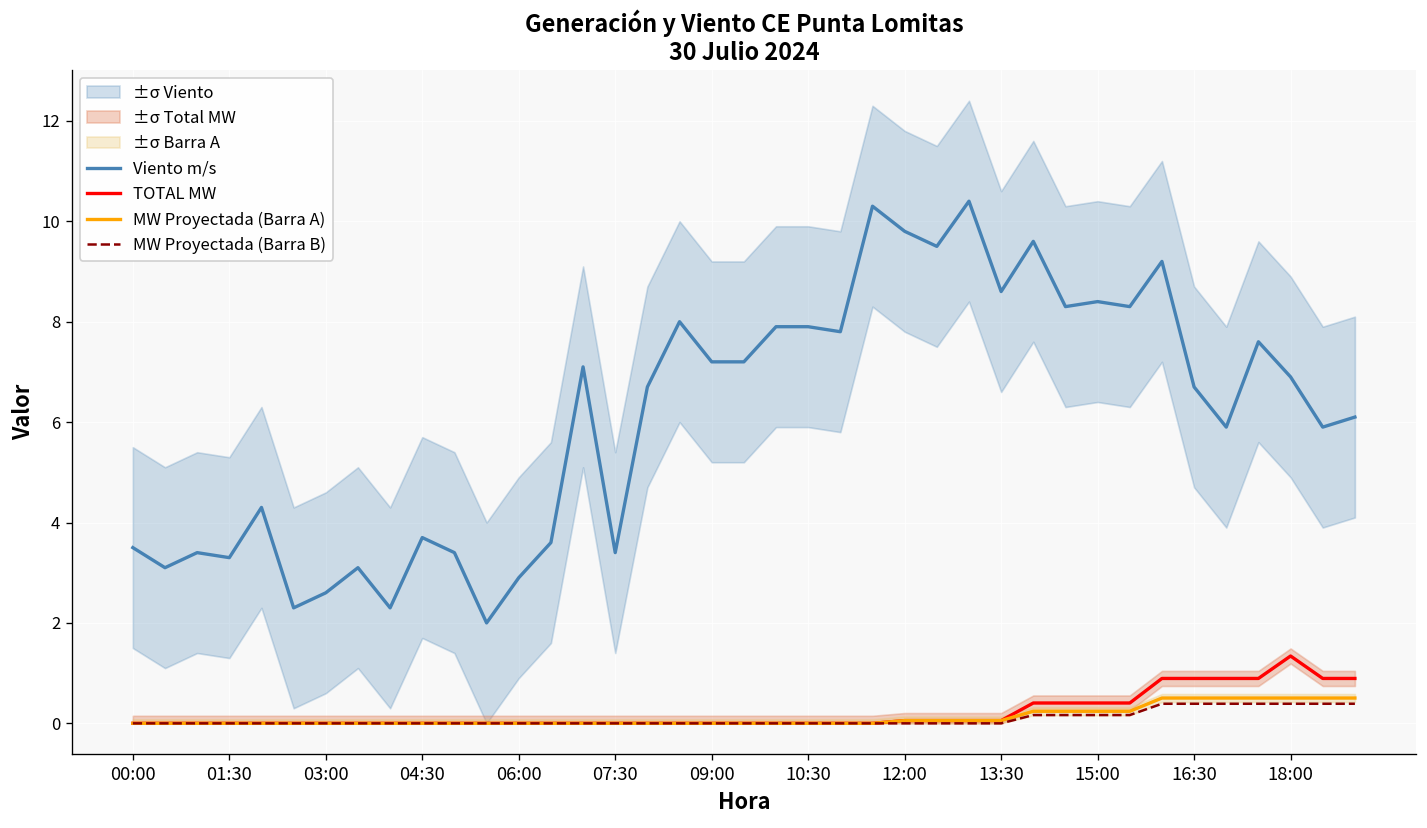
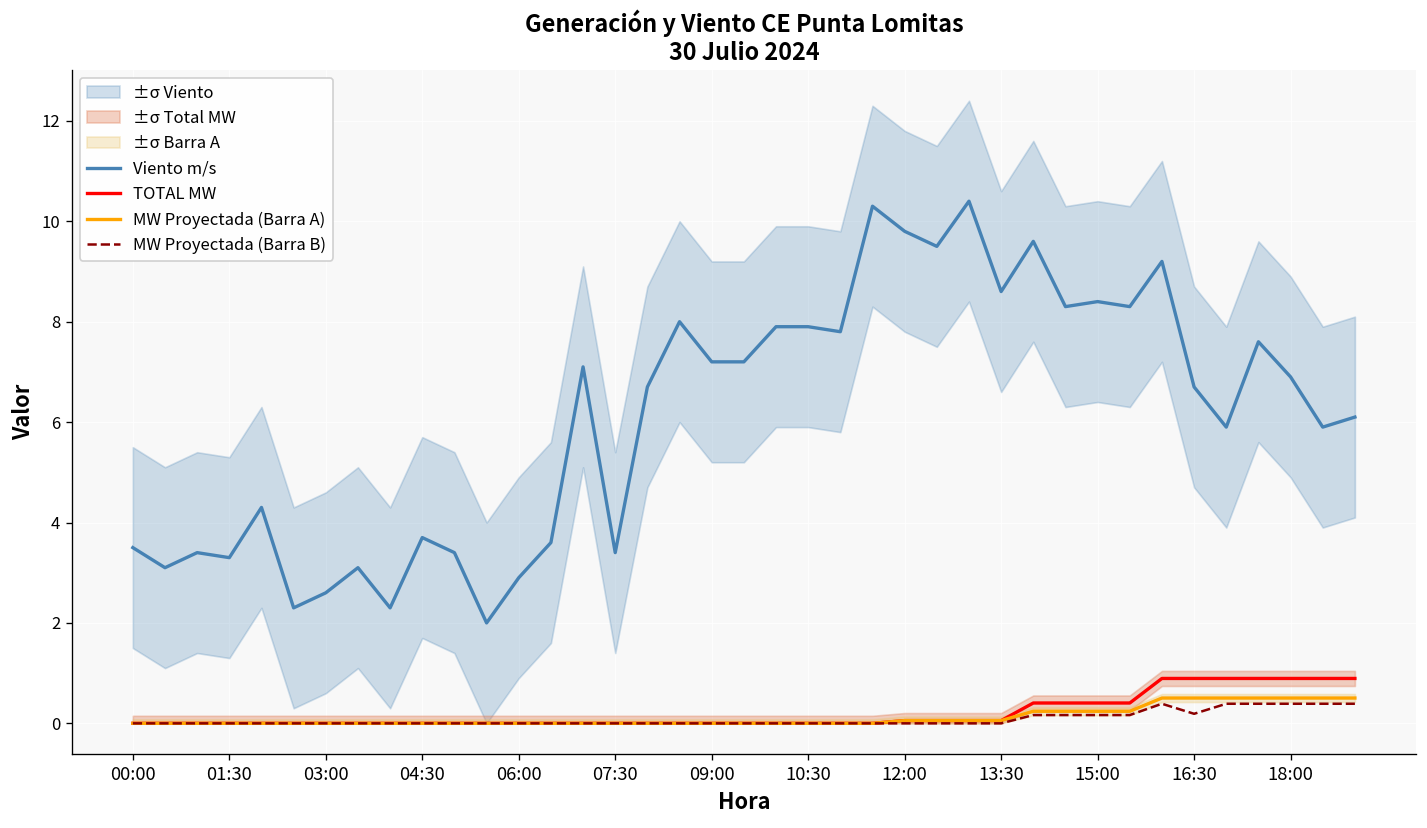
MW Proyectada (Barra B), 16:30: 0.4 -> 0.2
TOTAL MW, 18:00: 1.3 -> 0.9
